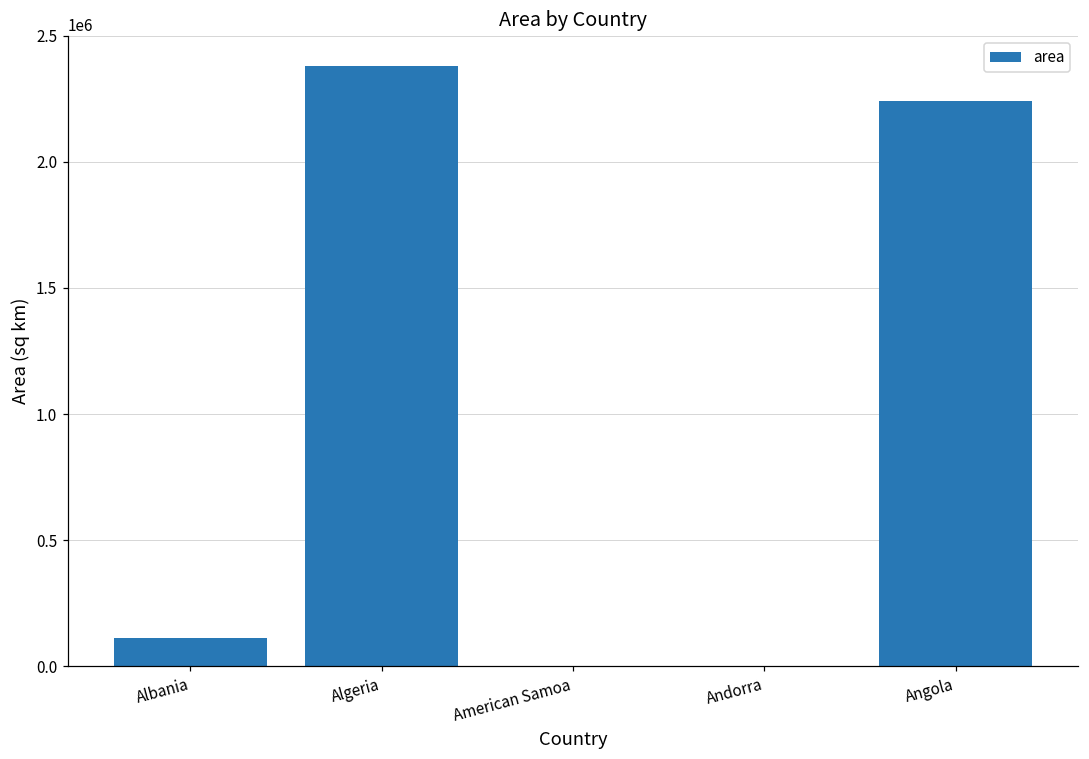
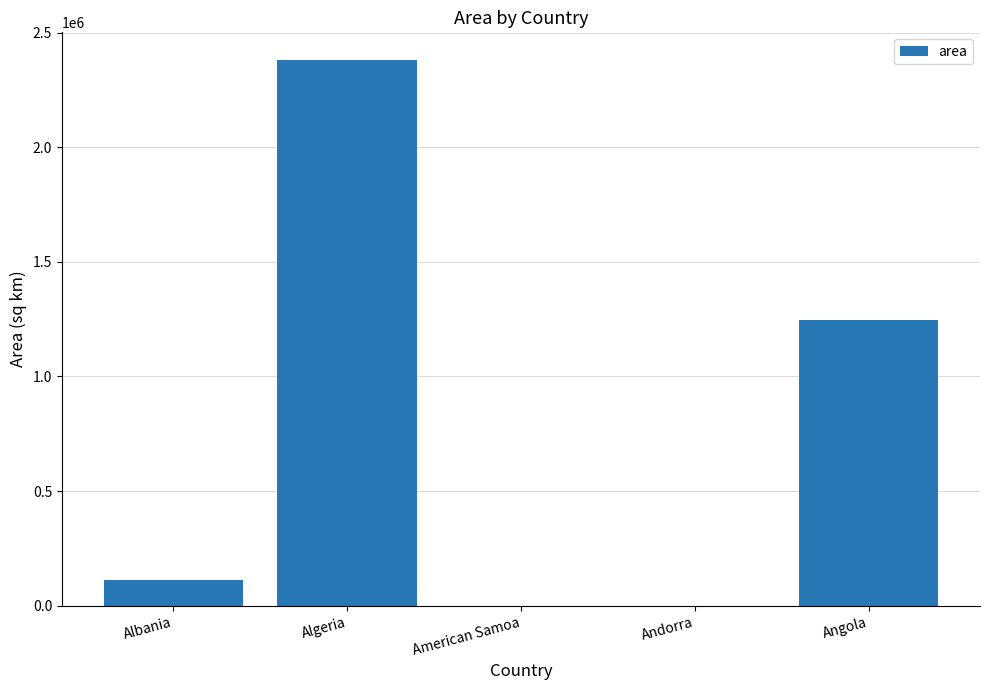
Angola: 2240000 -> 1250000
